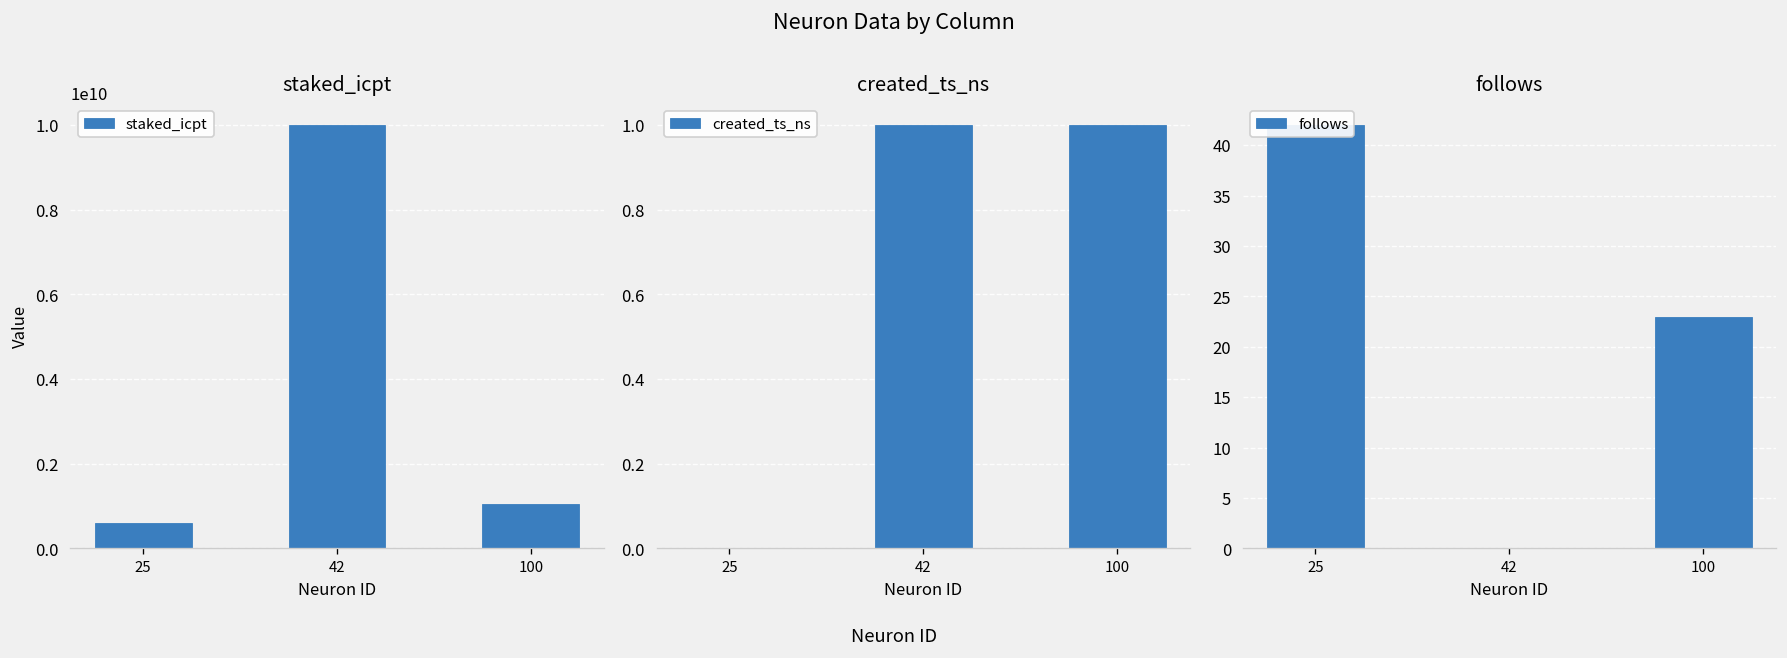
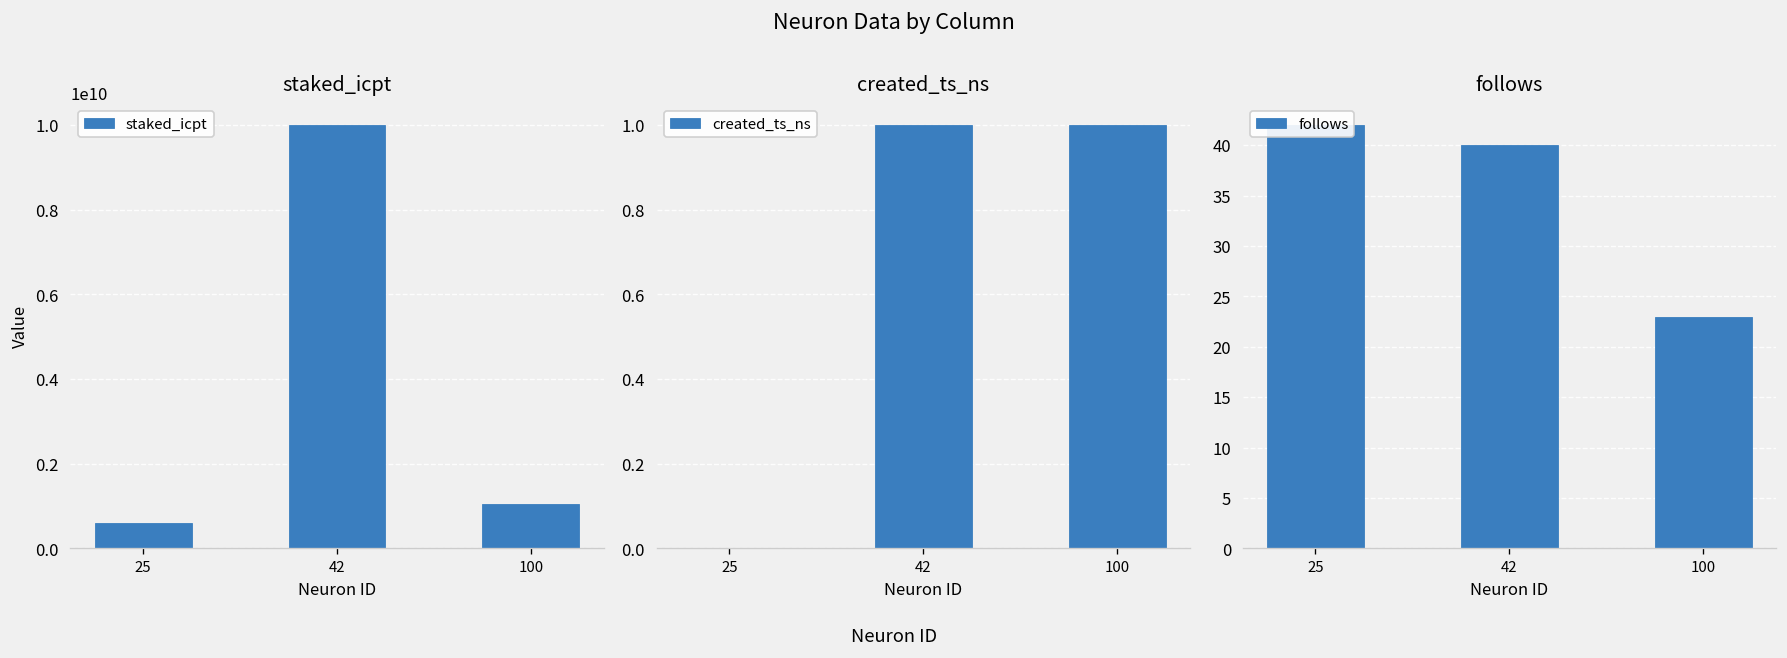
follows, 42: 0 -> 40
